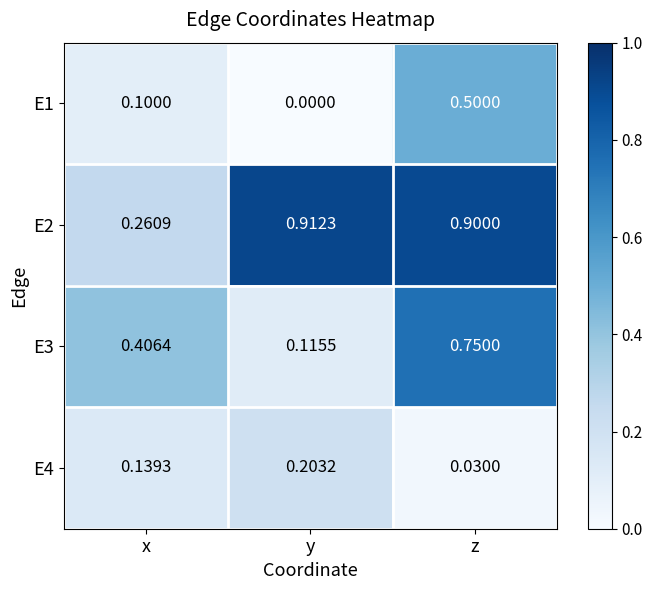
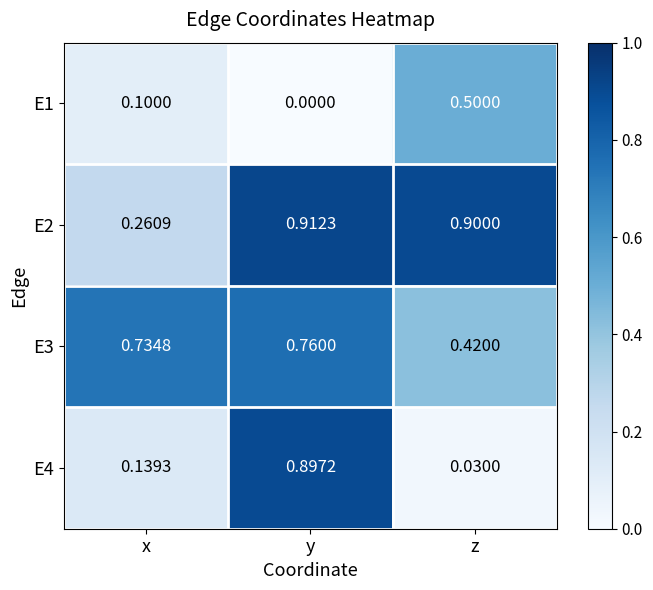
E3, x: 0.4064 -> 0.7348
E3, y: 0.1155 -> 0.7600
E3, z: 0.7500 -> 0.4200
E4, y: 0.2032 -> 0.8972
